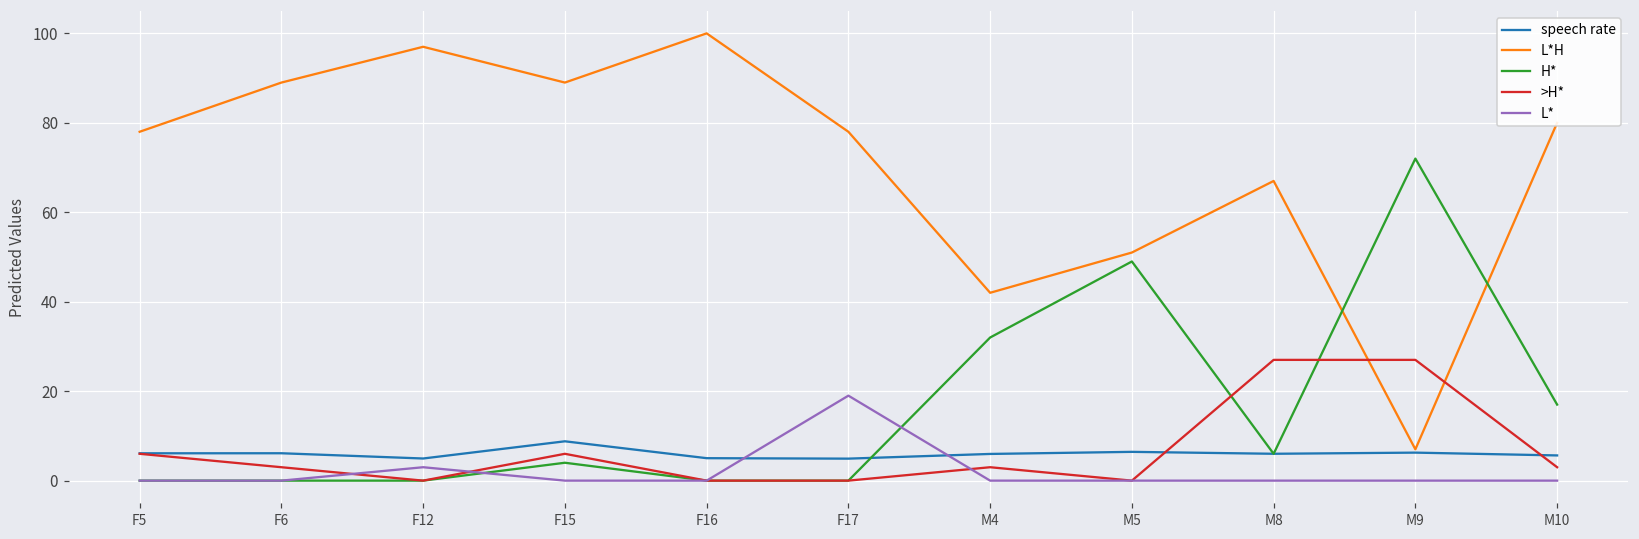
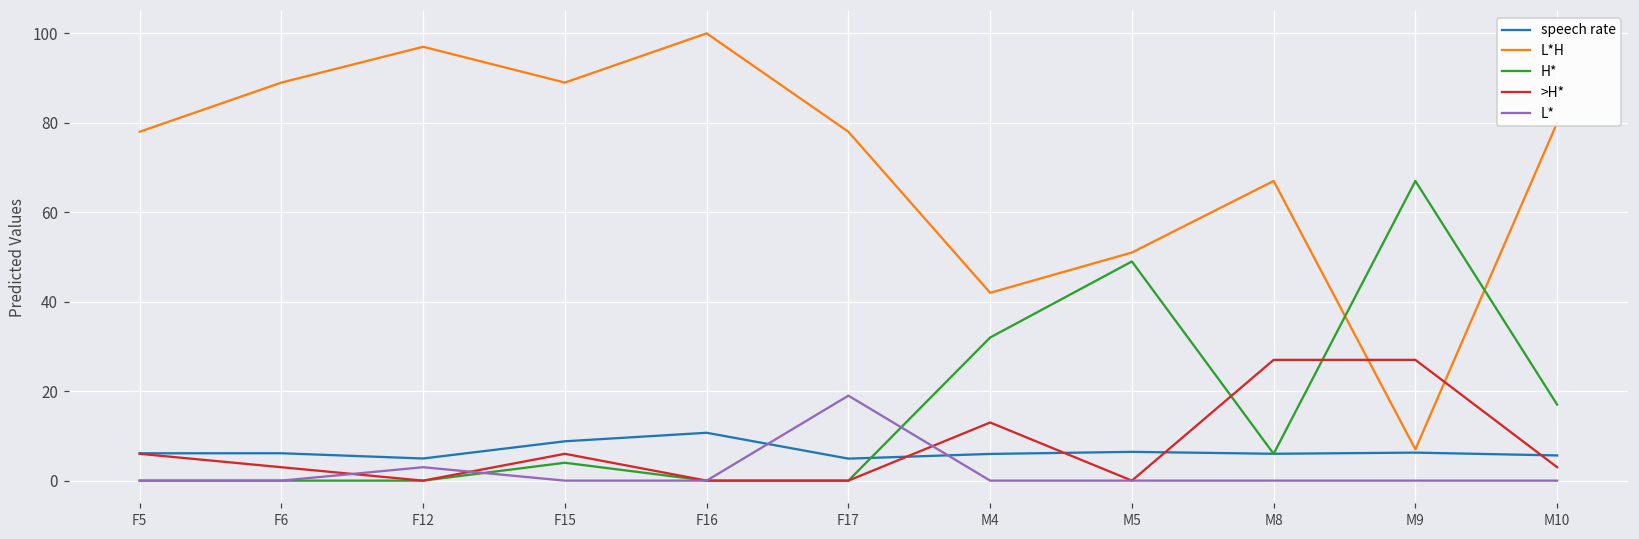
speech rate, F16: 5 -> 11
>H*, M4: 3 -> 13
H*, M9: 72 -> 67
